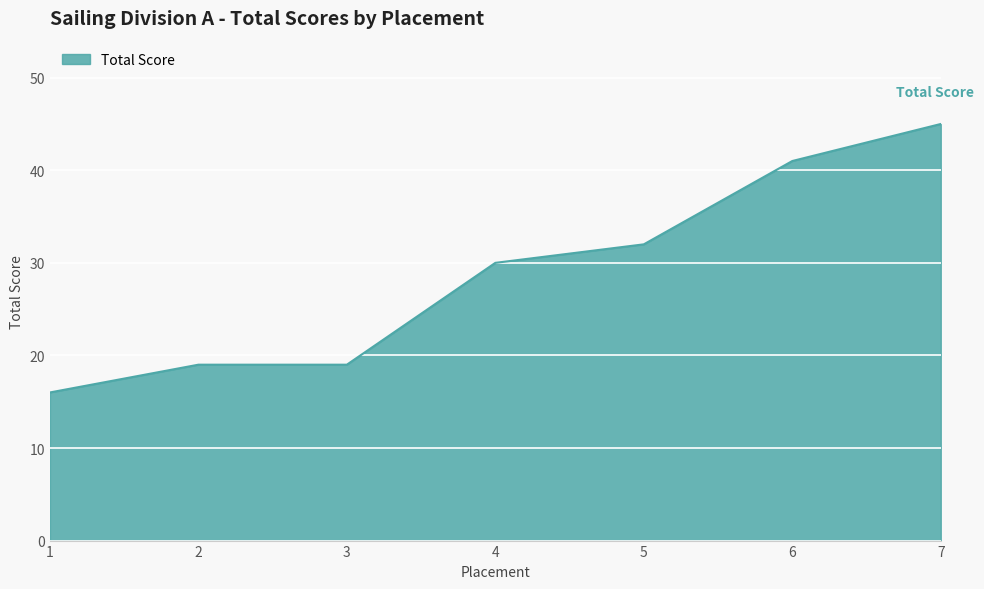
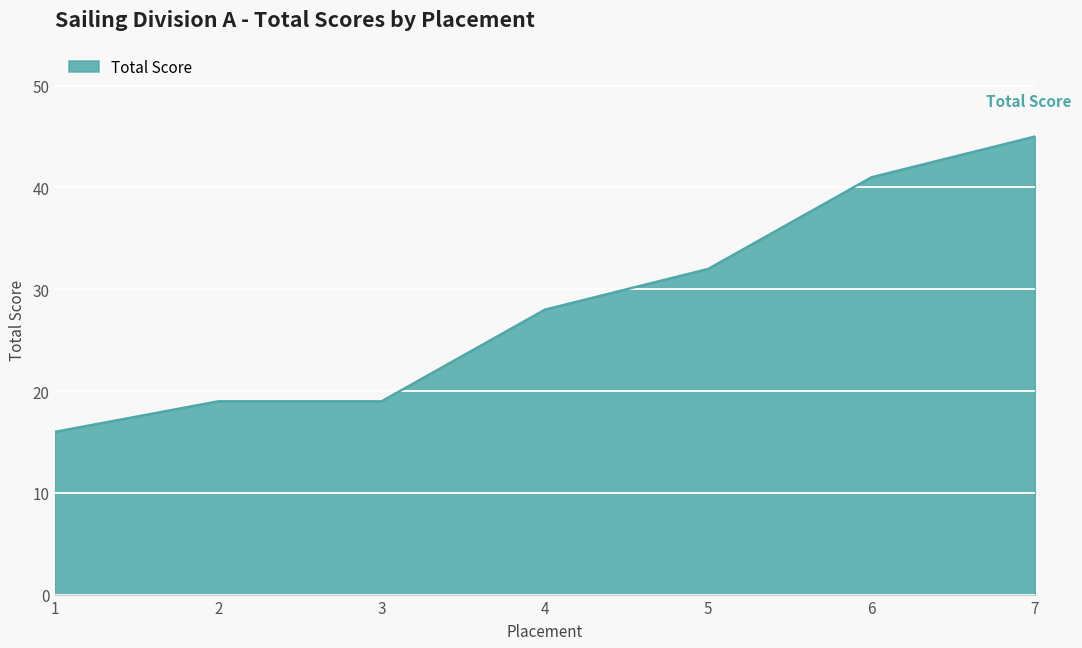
4: 30 -> 28
